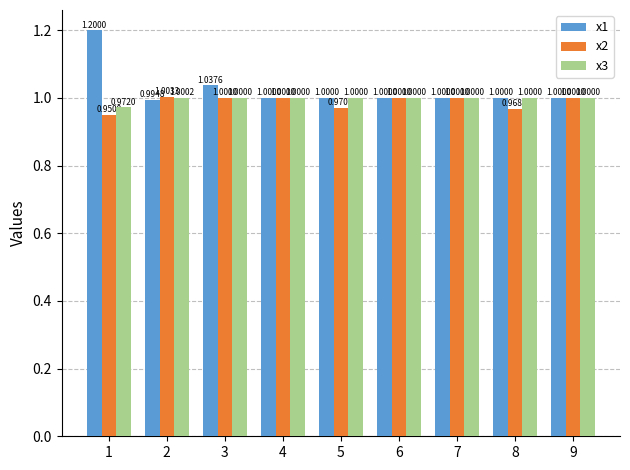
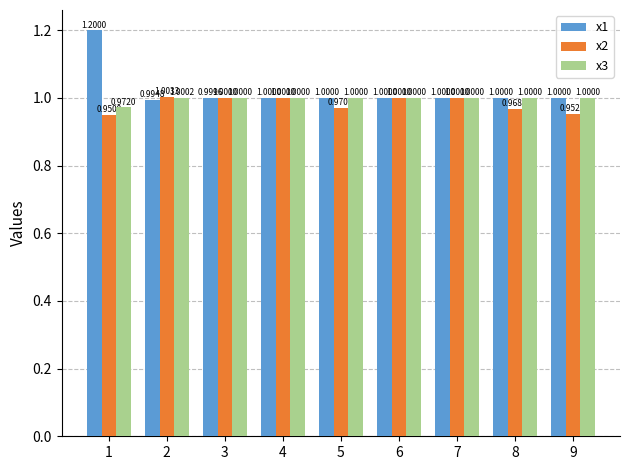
x1, 3: 1.0376 -> 0.9996
x2, 9: 1.0000 -> 0.9527
